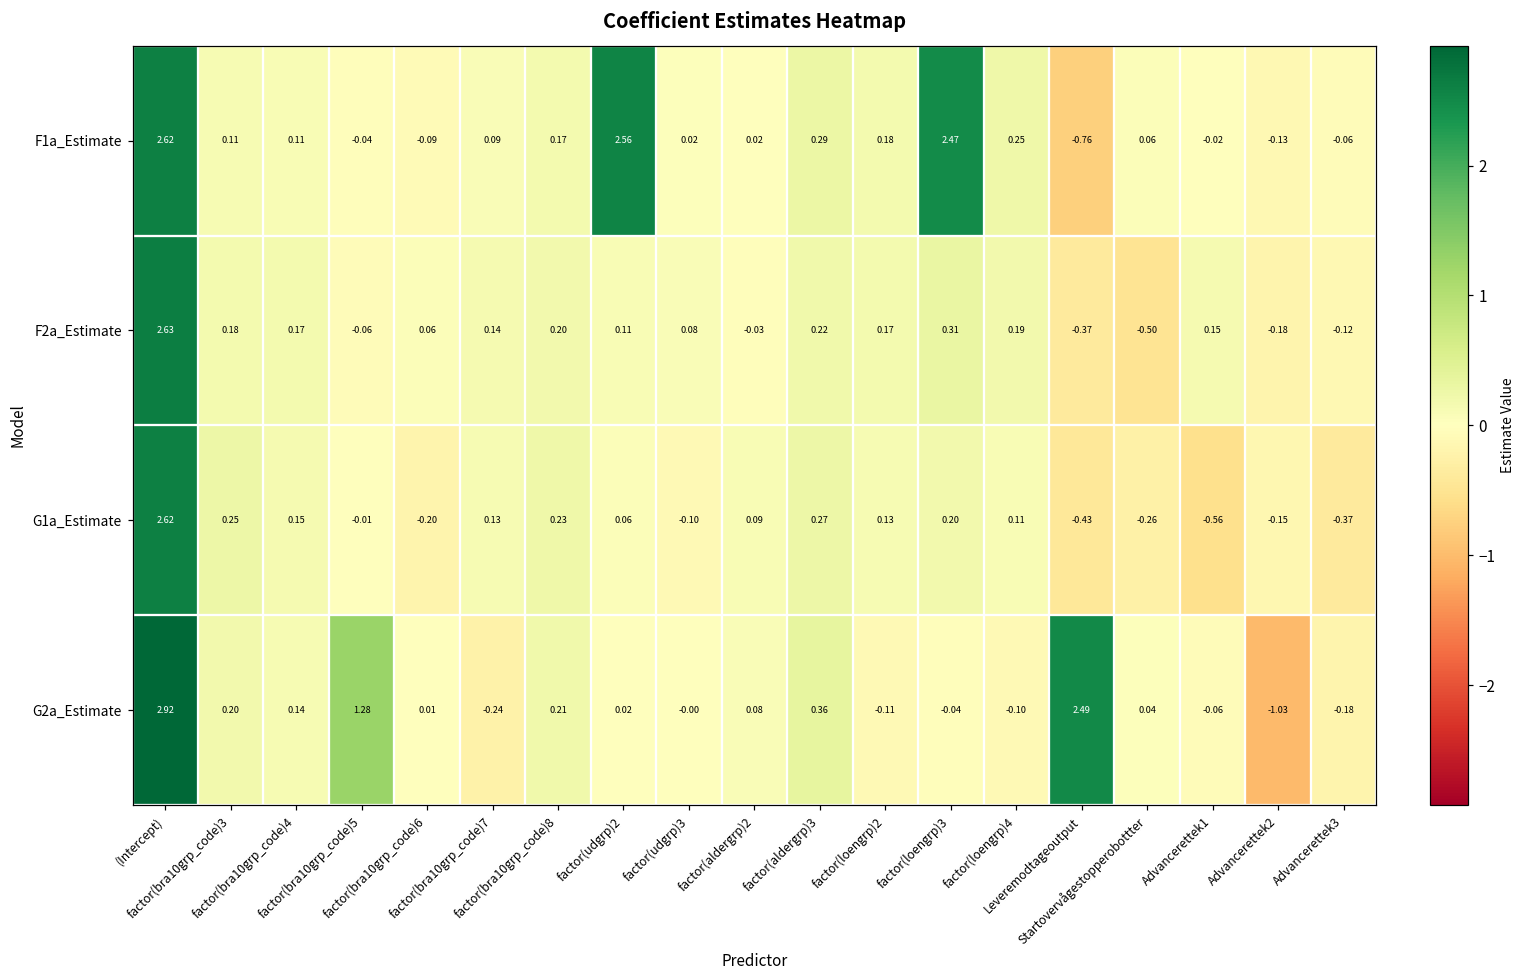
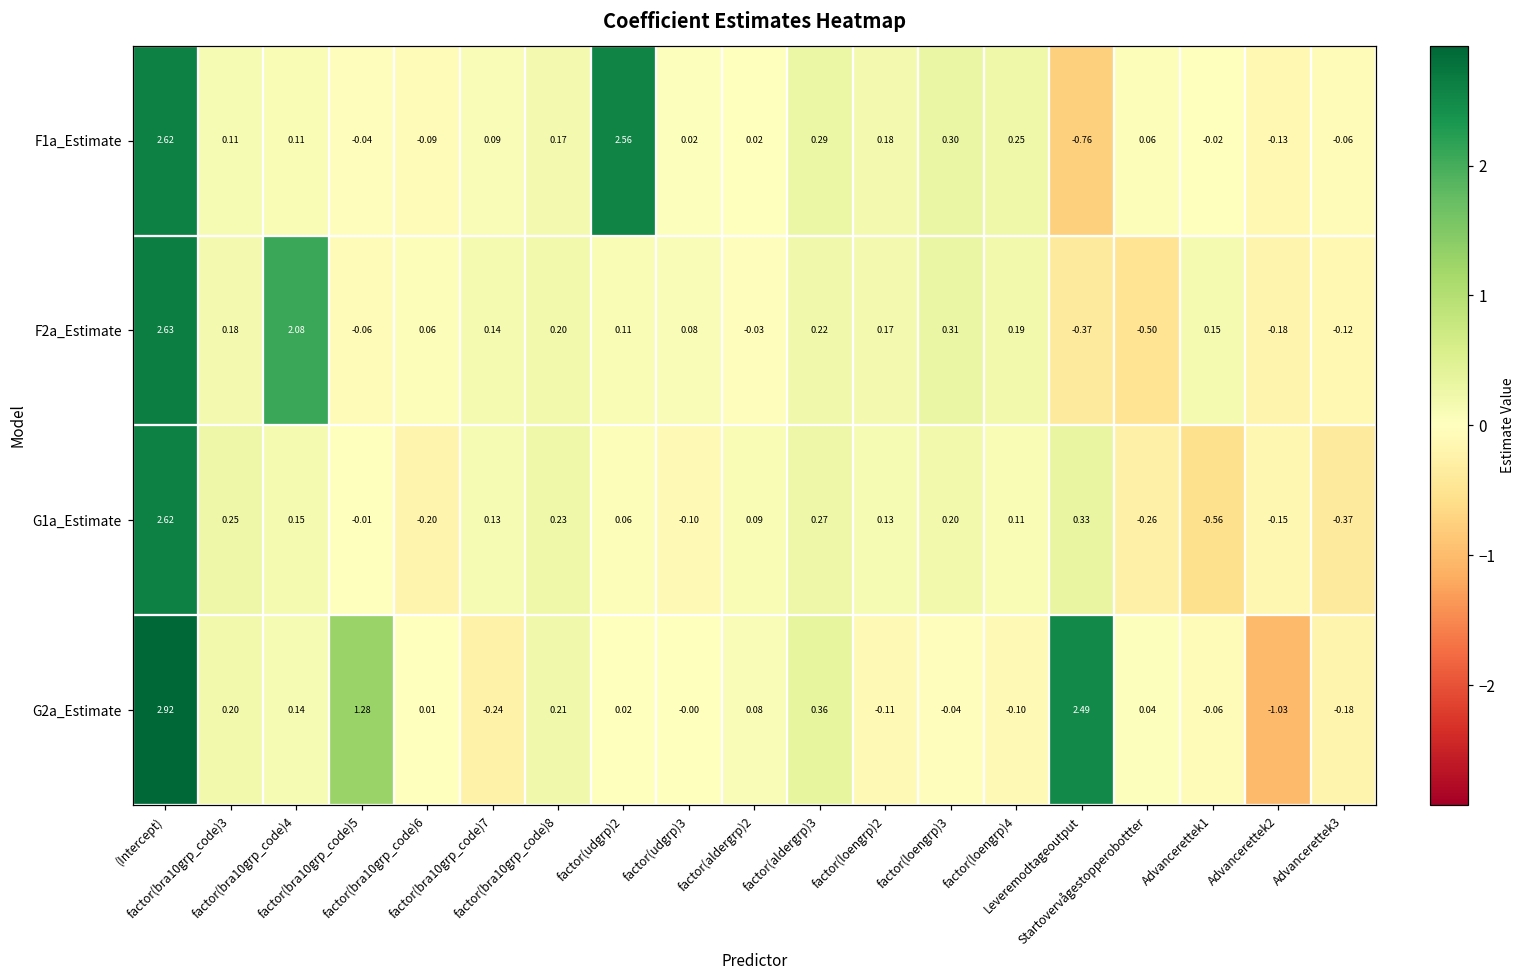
F1a_Estimate, factor(loengrp)3: 2.47 -> 0.30
F2a_Estimate, factor(bra10grp_code)4: 0.17 -> 2.08
G1a_Estimate, Leveremodtageoutput: -0.43 -> 0.33
